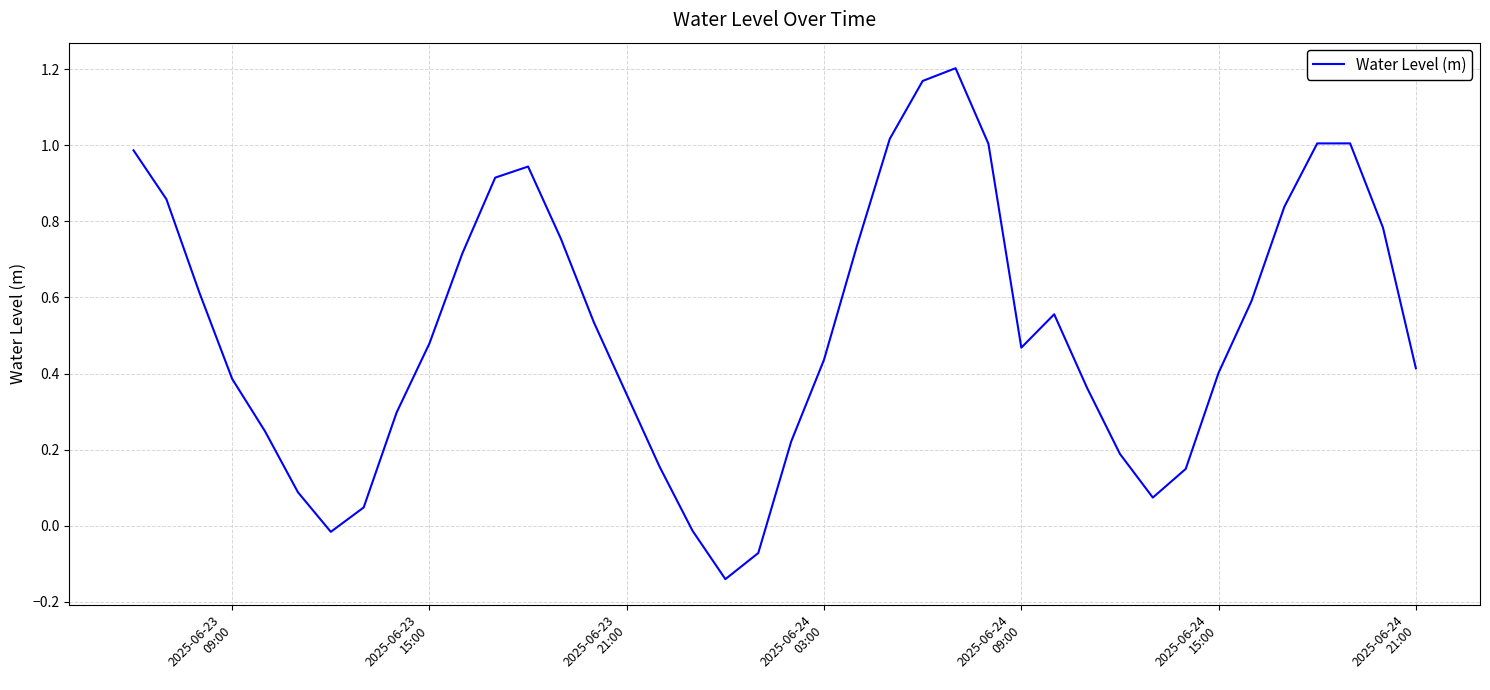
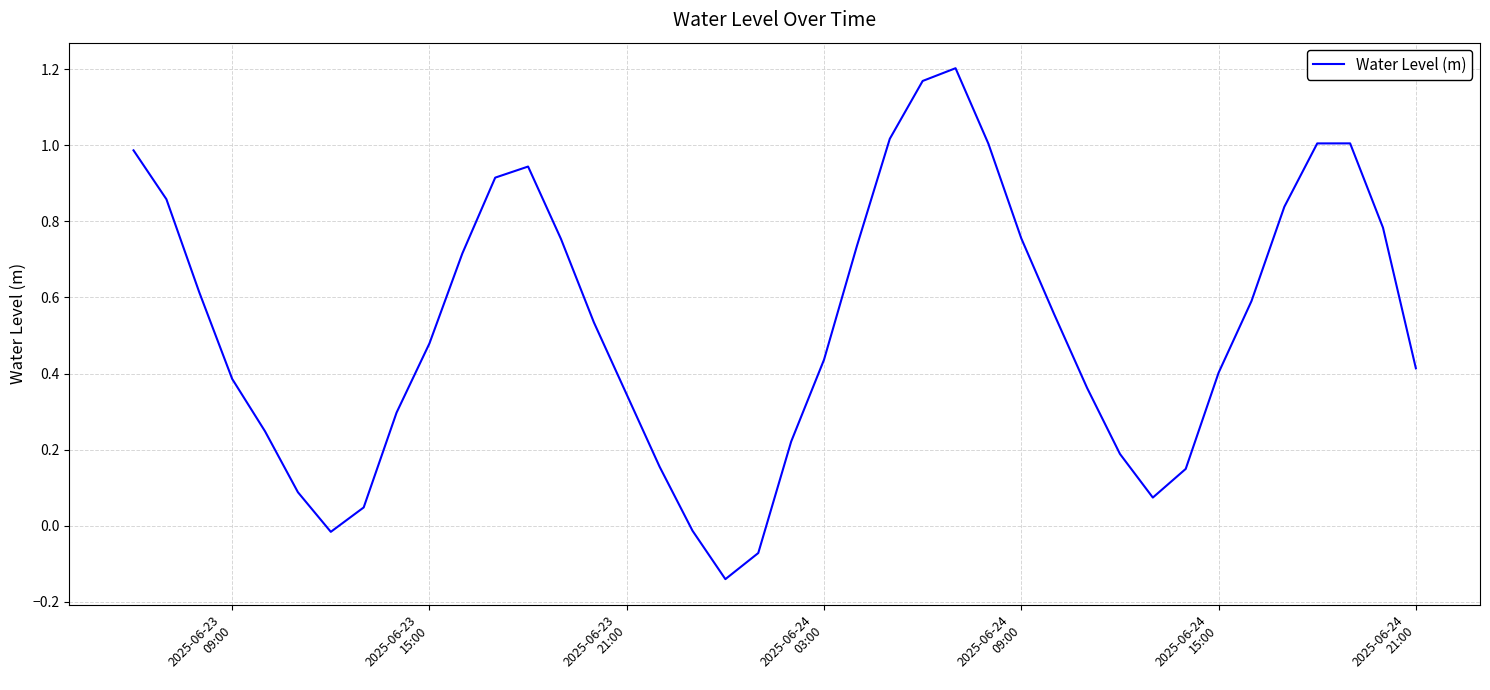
2025-06-24 09:00: 0.47 -> 0.76
